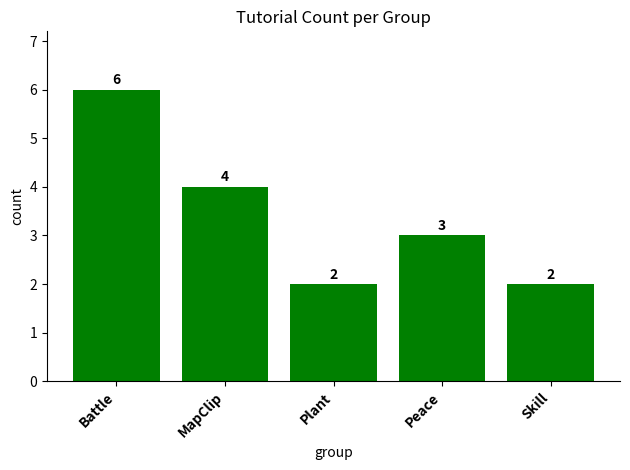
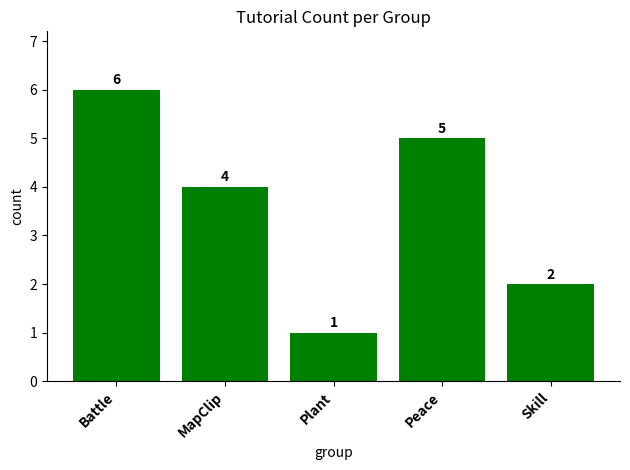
Plant: 2 -> 1
Peace: 3 -> 5
